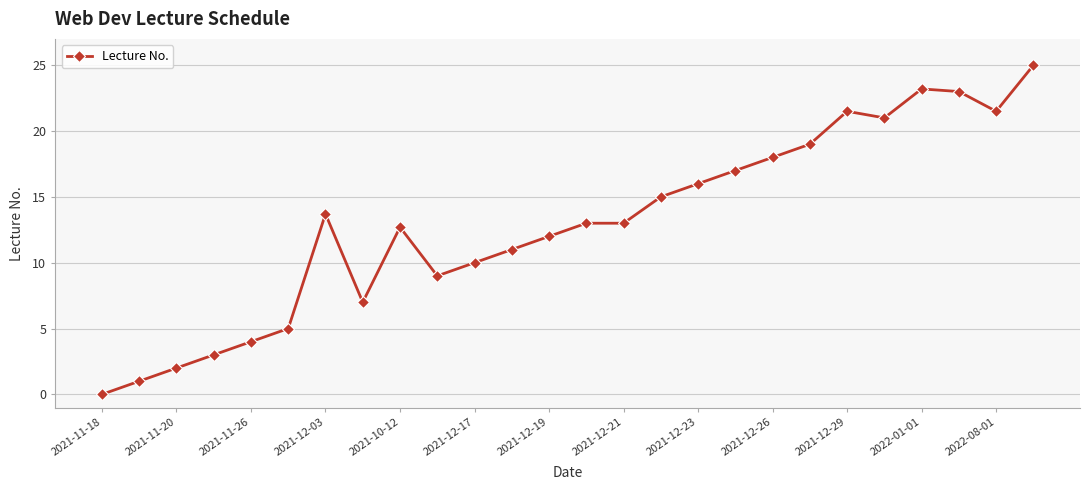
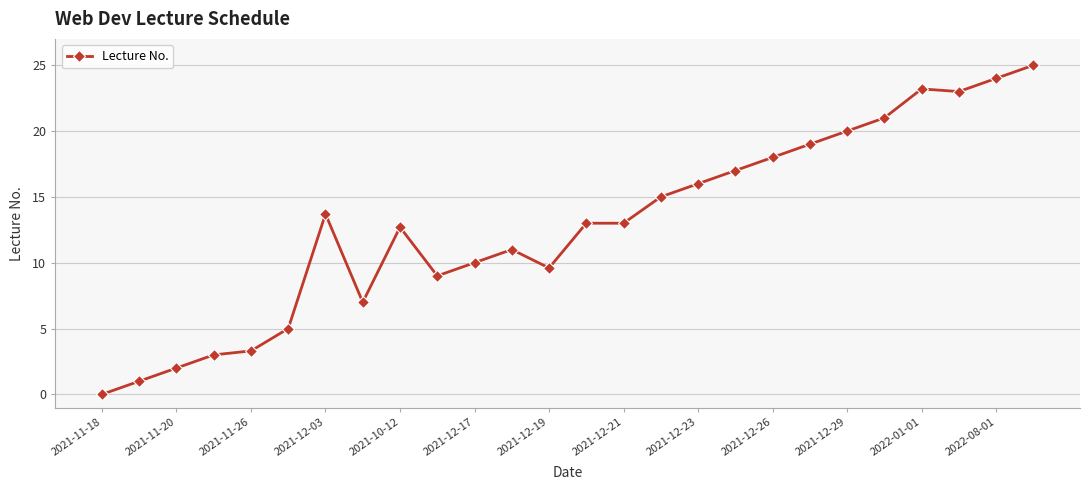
2021-11-26: 4.0 -> 3.3
2021-12-19: 12.0 -> 9.6
2021-12-29: 21.5 -> 20.0
2022-08-01: 21.5 -> 24.0
